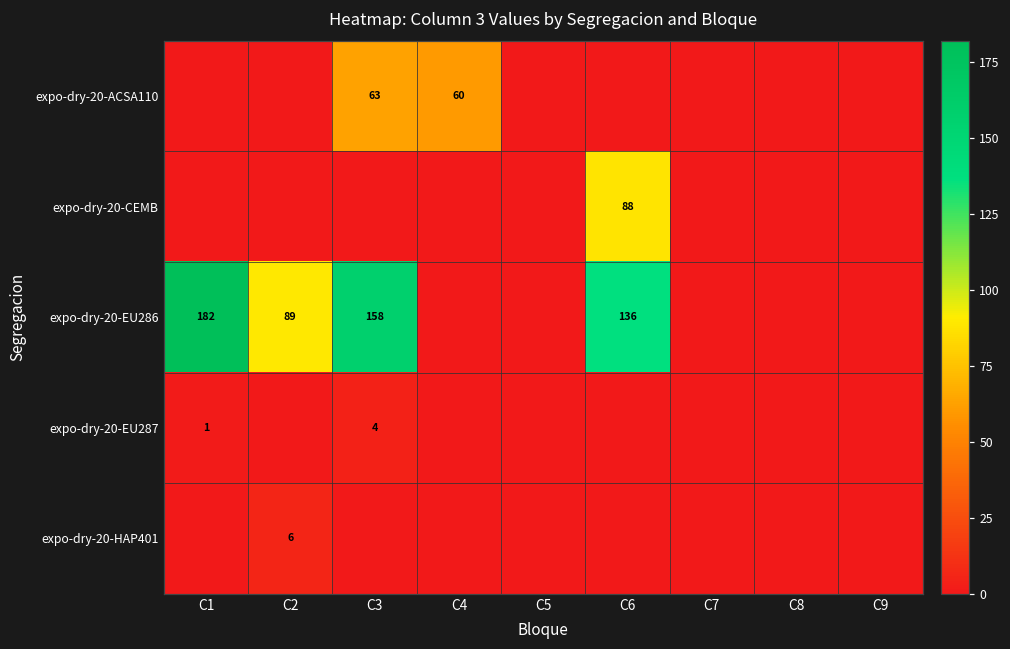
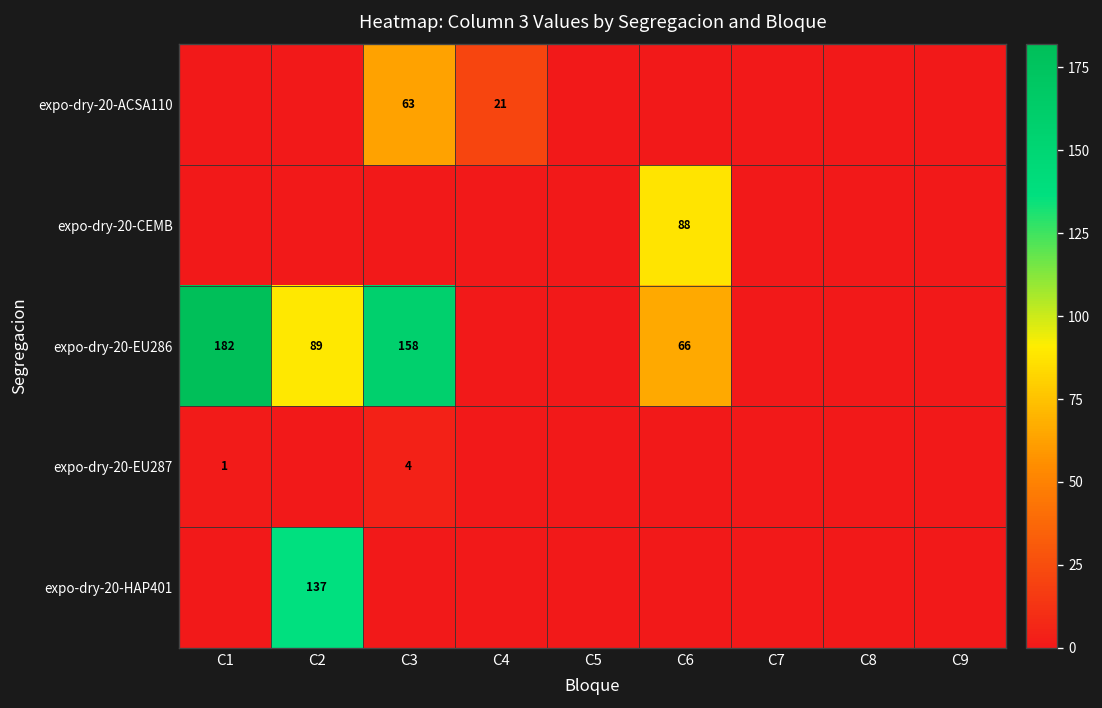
expo-dry-20-ACSA110, C4: 60 -> 21
expo-dry-20-EU286, C6: 136 -> 66
expo-dry-20-HAP401, C2: 6 -> 137
